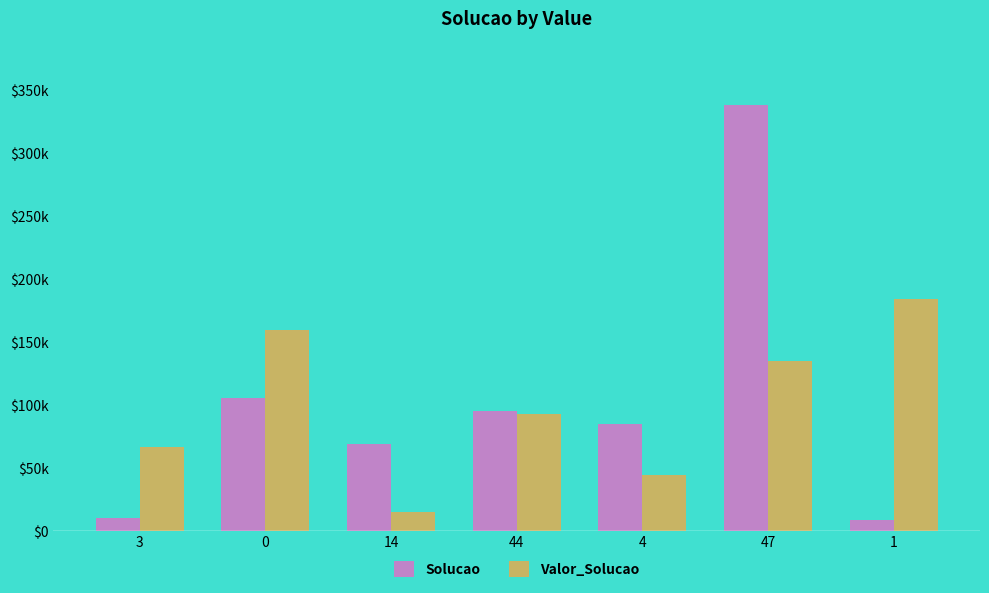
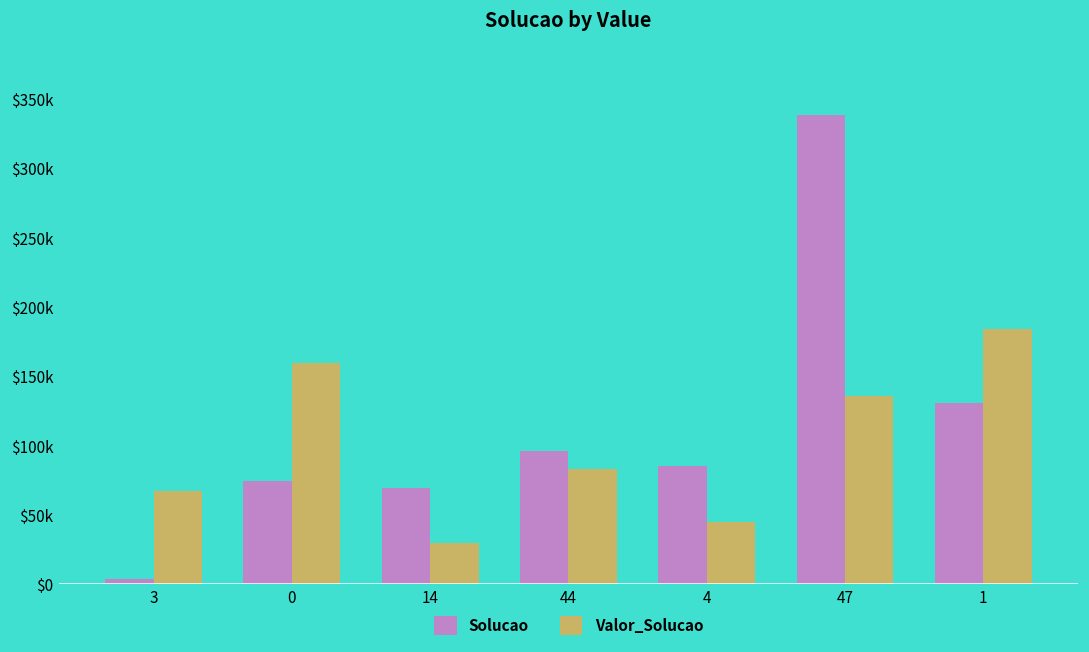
Solucao, 3: $10000 -> $4000
Solucao, 0: $106000 -> $74000
Valor_Solucao, 14: $15000 -> $30000
Valor_Solucao, 44: $93000 -> $83000
Solucao, 1: $9000 -> $131000
